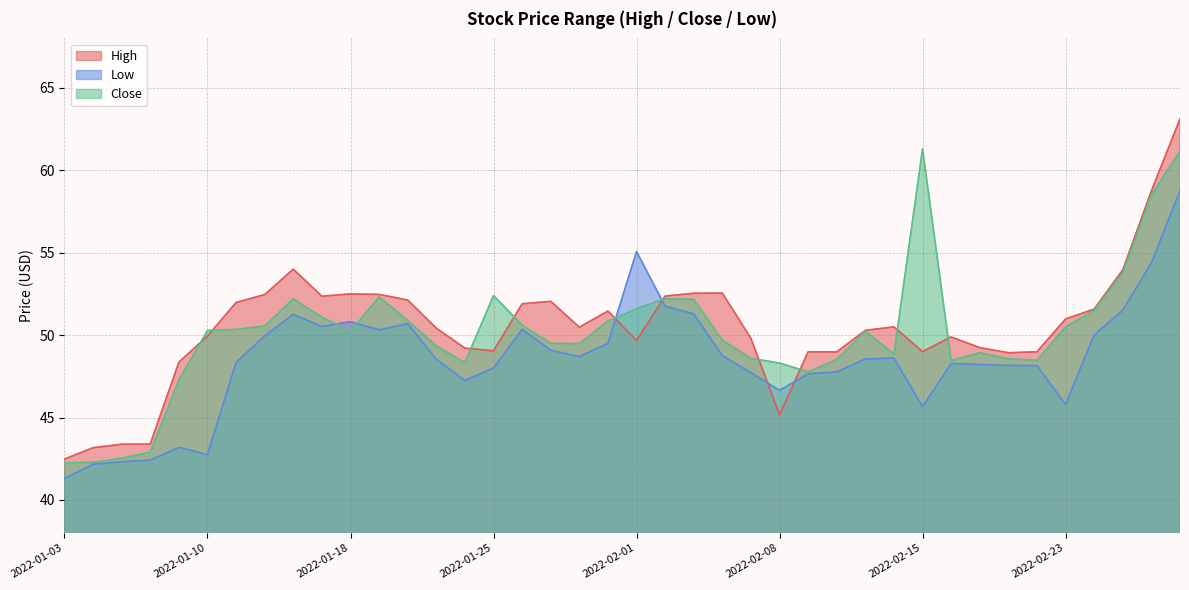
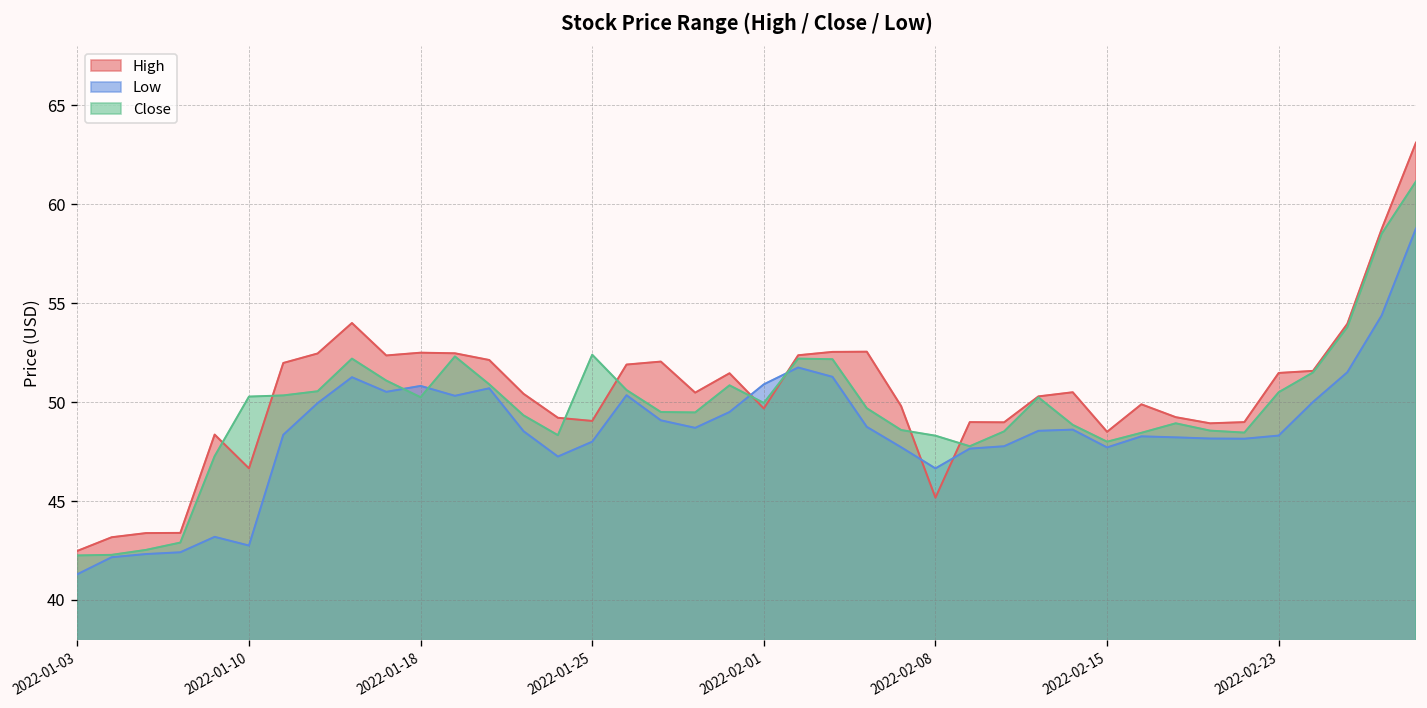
High, 2022-01-10: 49.9 -> 46.7
Low, 2022-02-01: 55.1 -> 50.9
Close, 2022-02-01: 51.6 -> 50.0
High, 2022-02-15: 49.0 -> 48.5
Low, 2022-02-15: 45.7 -> 47.7
Close, 2022-02-15: 61.3 -> 48.0
High, 2022-02-23: 51.0 -> 51.5
Low, 2022-02-23: 45.8 -> 48.3
